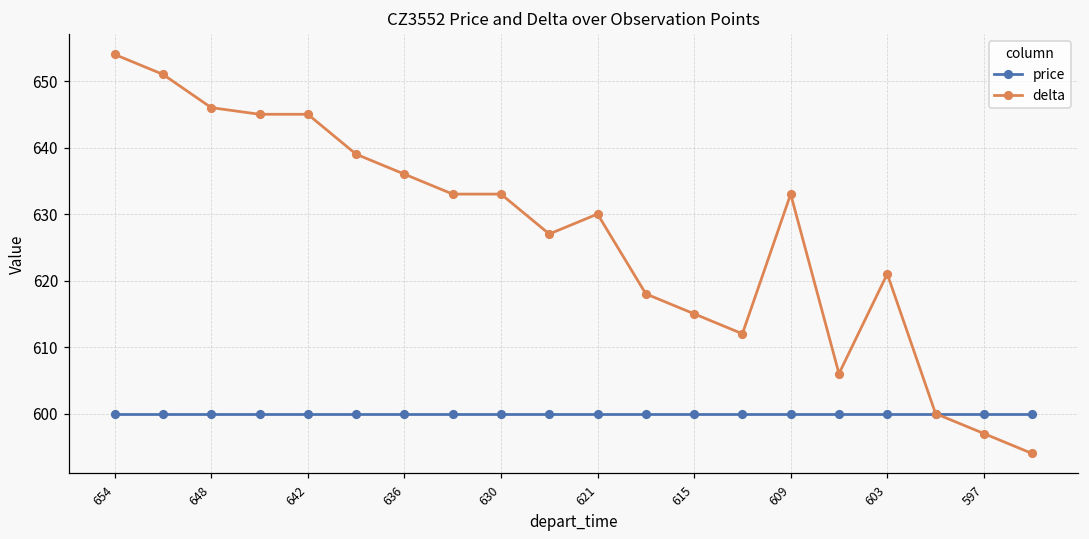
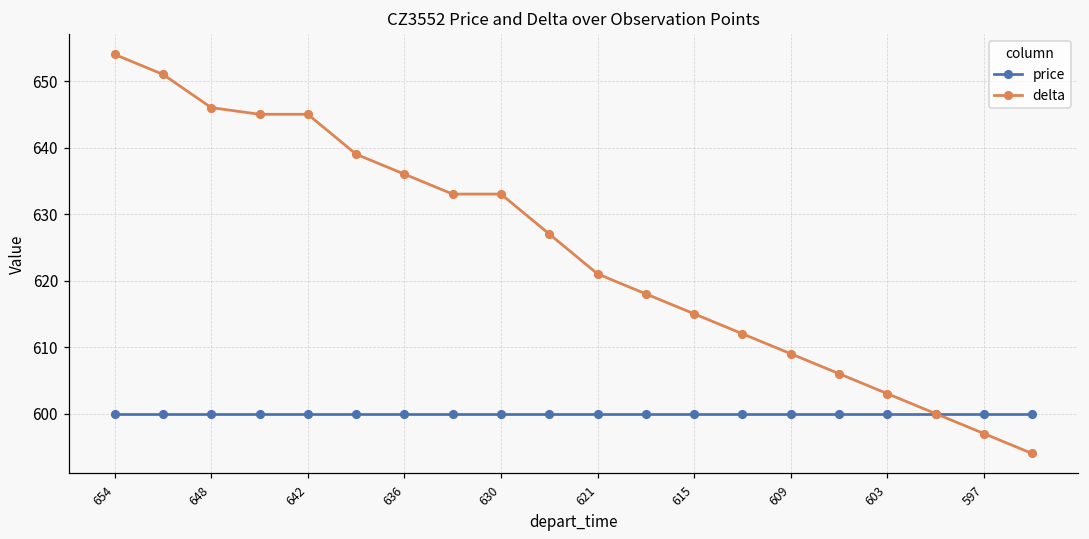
delta, 621: 630 -> 621
delta, 609: 633 -> 609
delta, 603: 621 -> 603
